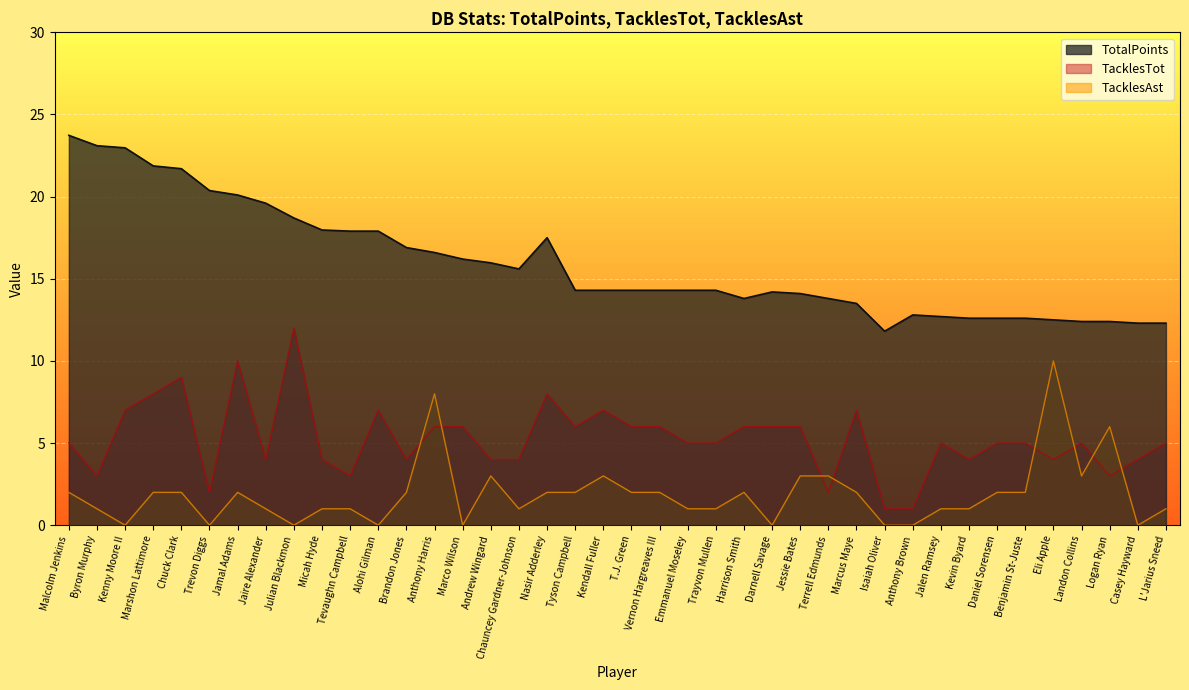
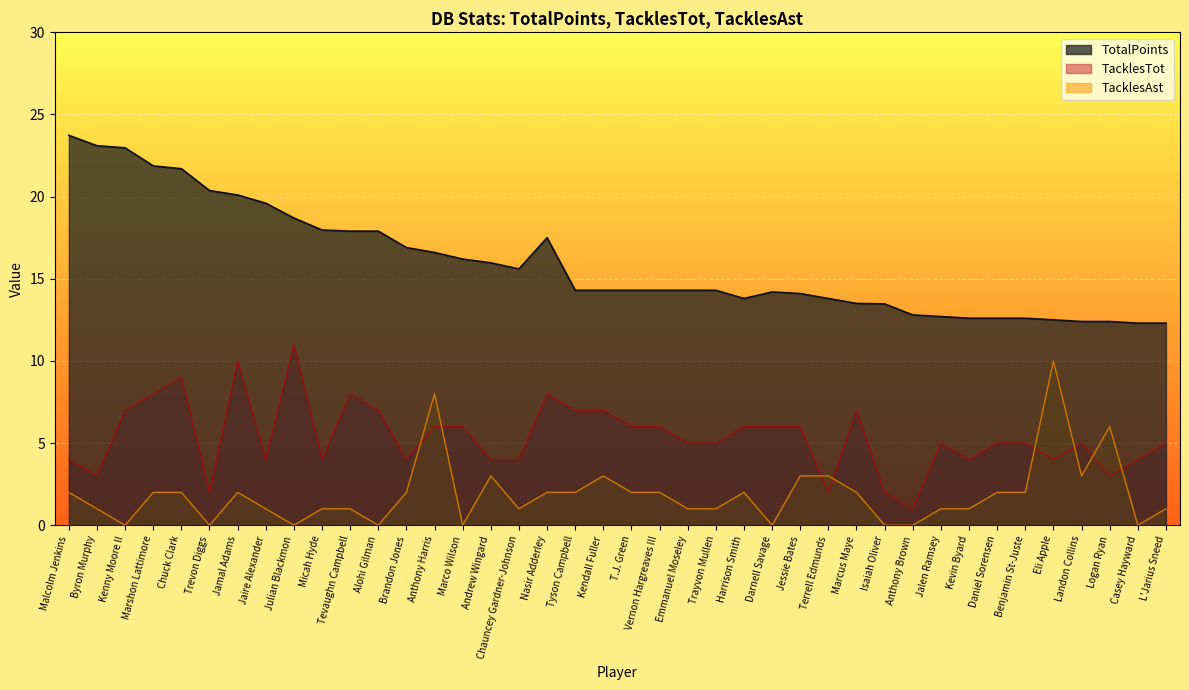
TacklesTot, Malcolm Jenkins: 5 -> 4
TacklesTot, Julian Blackmon: 12 -> 11
TacklesTot, Tevaughn Campbell: 3 -> 8
TacklesTot, Tyson Campbell: 6 -> 7
TotalPoints, Isaiah Oliver: 11.8 -> 13.5
TacklesTot, Isaiah Oliver: 1 -> 2
